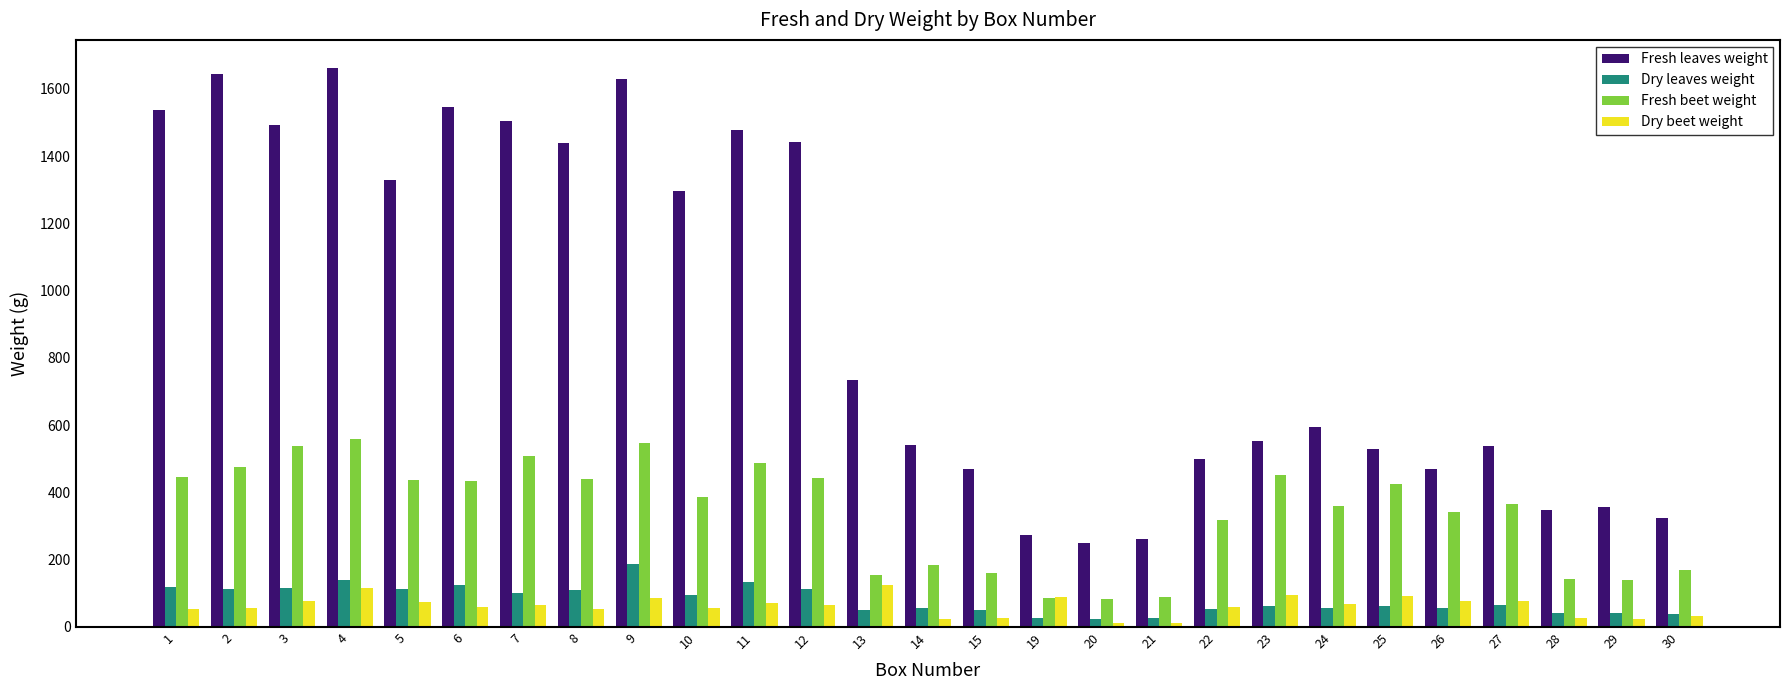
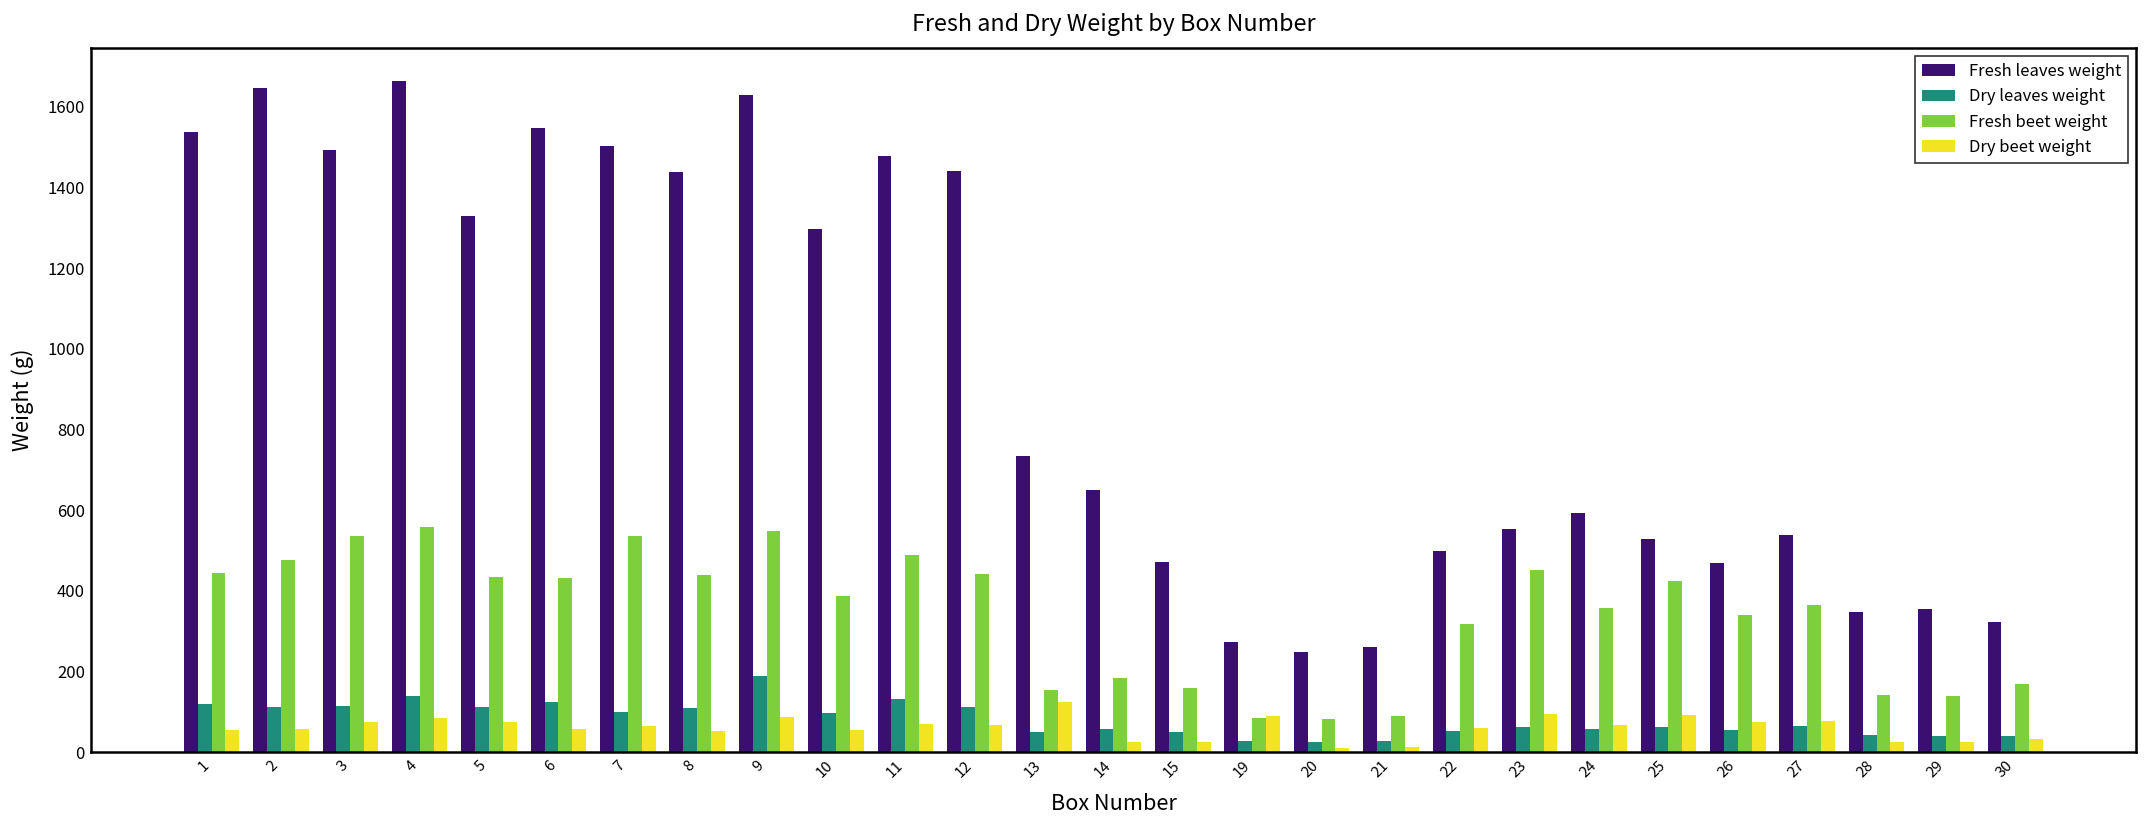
Dry beet weight, 4: 120 -> 90
Fresh beet weight, 7: 510 -> 540
Fresh leaves weight, 14: 540 -> 650
